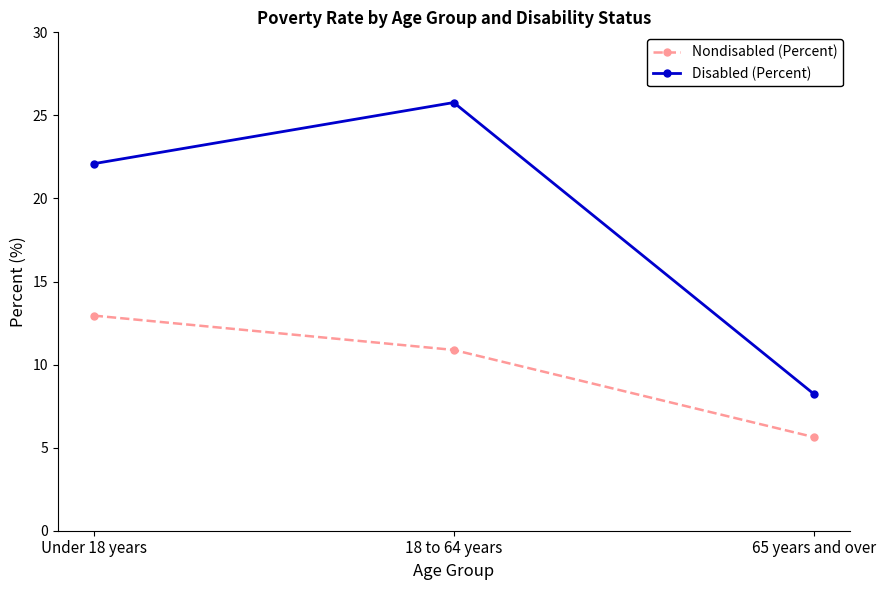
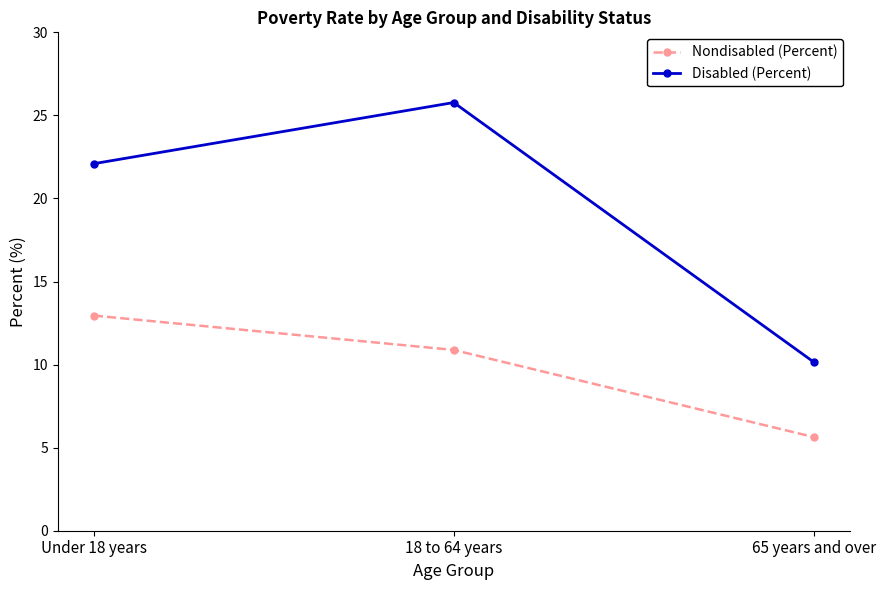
Disabled (Percent), 65 years and over: 8.2 -> 10.2
